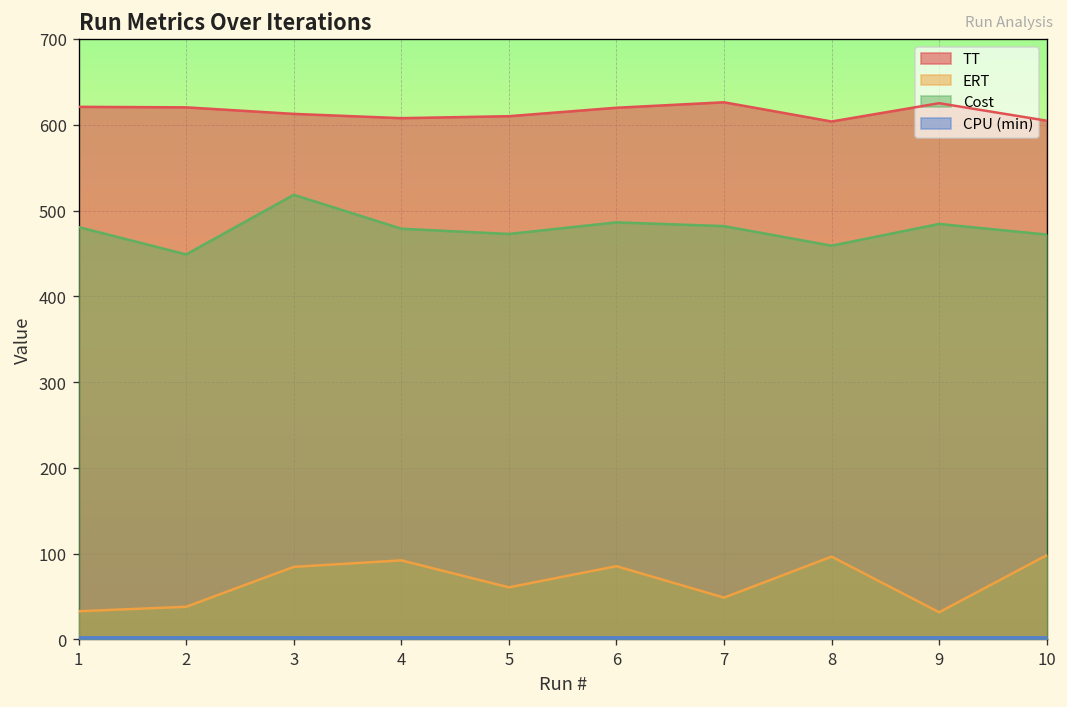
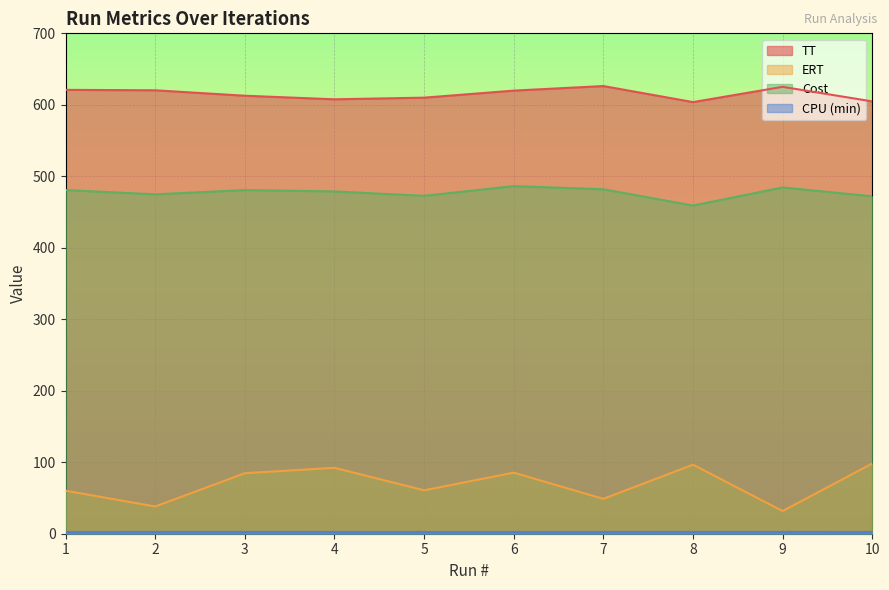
ERT, 1: 30 -> 60
Cost, 2: 450 -> 470
Cost, 3: 520 -> 480
